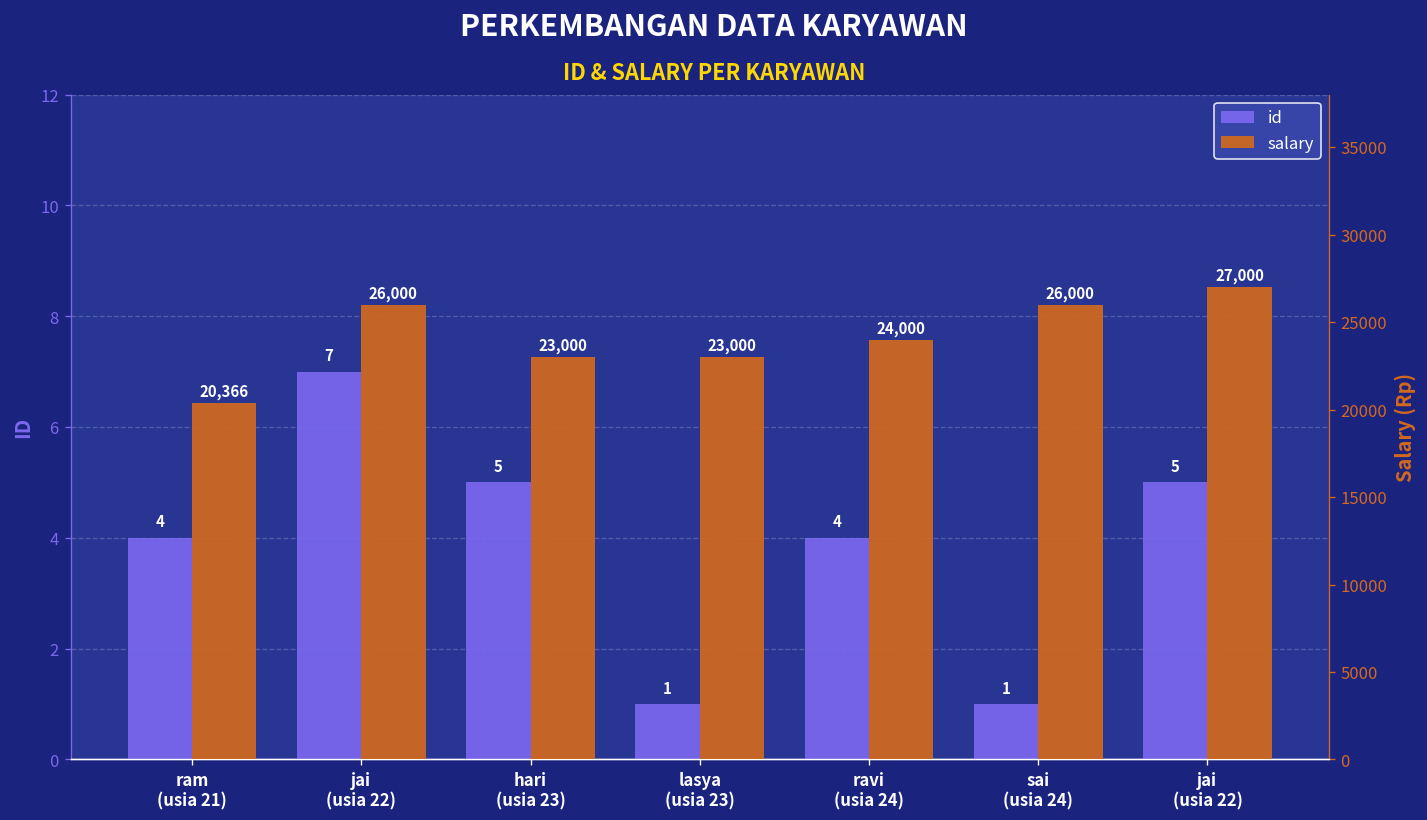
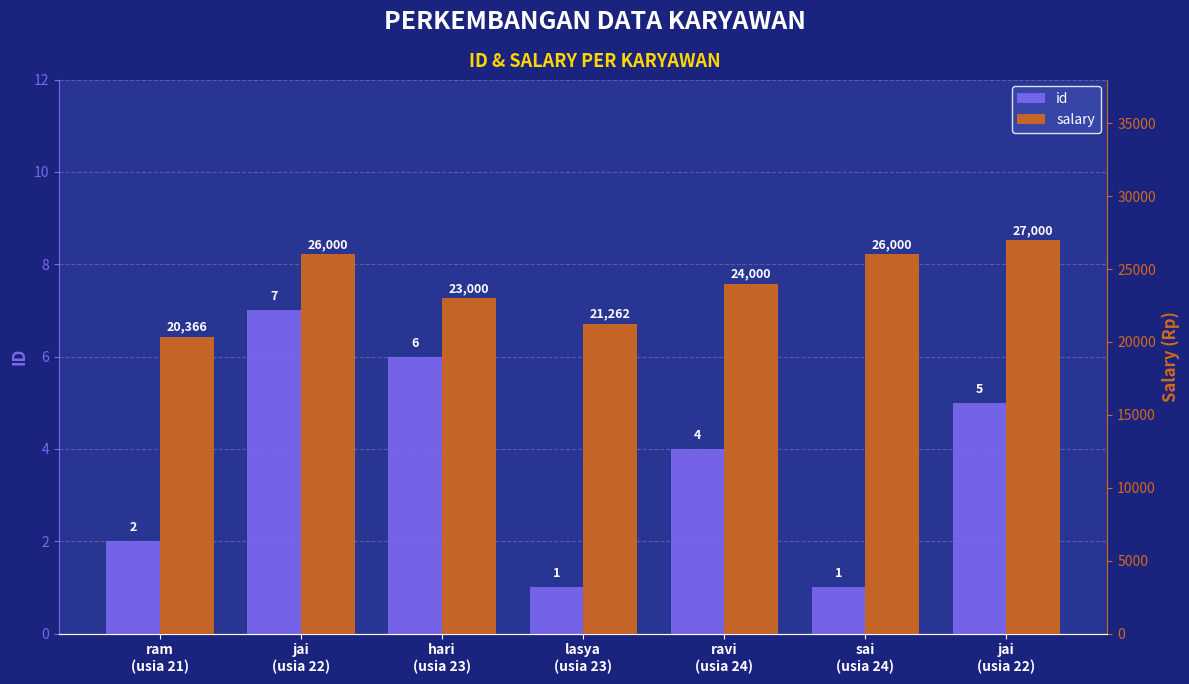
id, ram (usia 21): 4 -> 2
id, hari (usia 23): 5 -> 6
salary, lasya (usia 23): 23,000 -> 21,262
